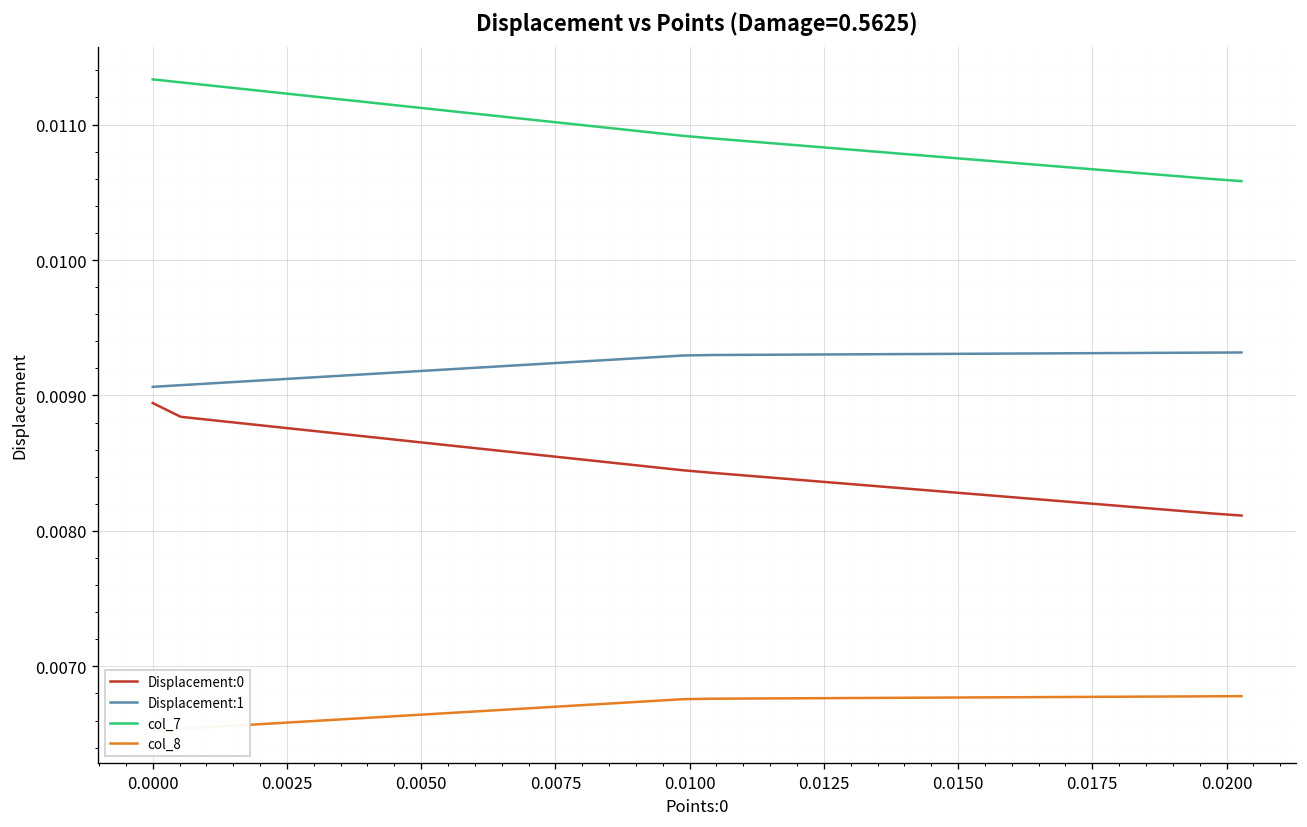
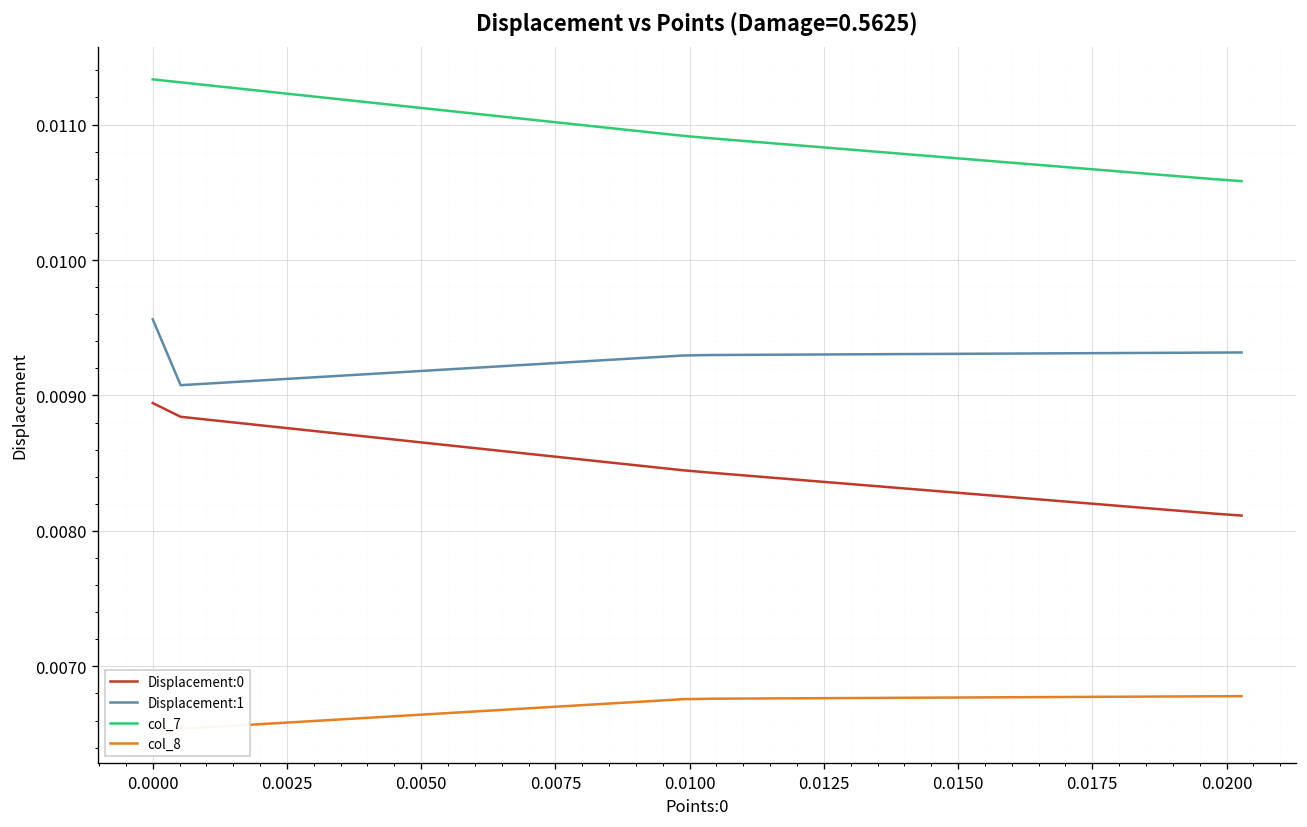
Displacement:1, 0.0000: 0.00906 -> 0.00956
